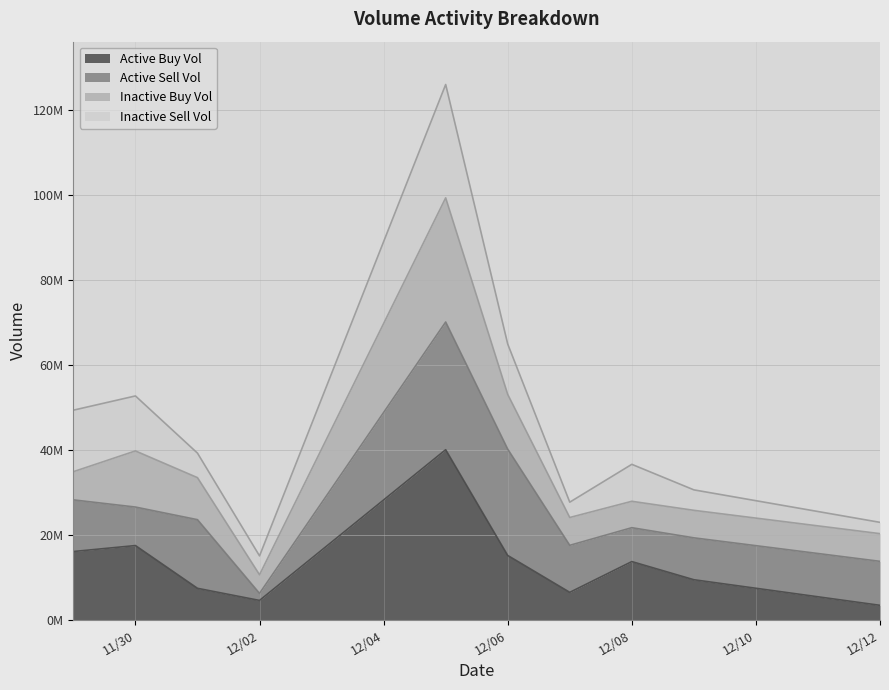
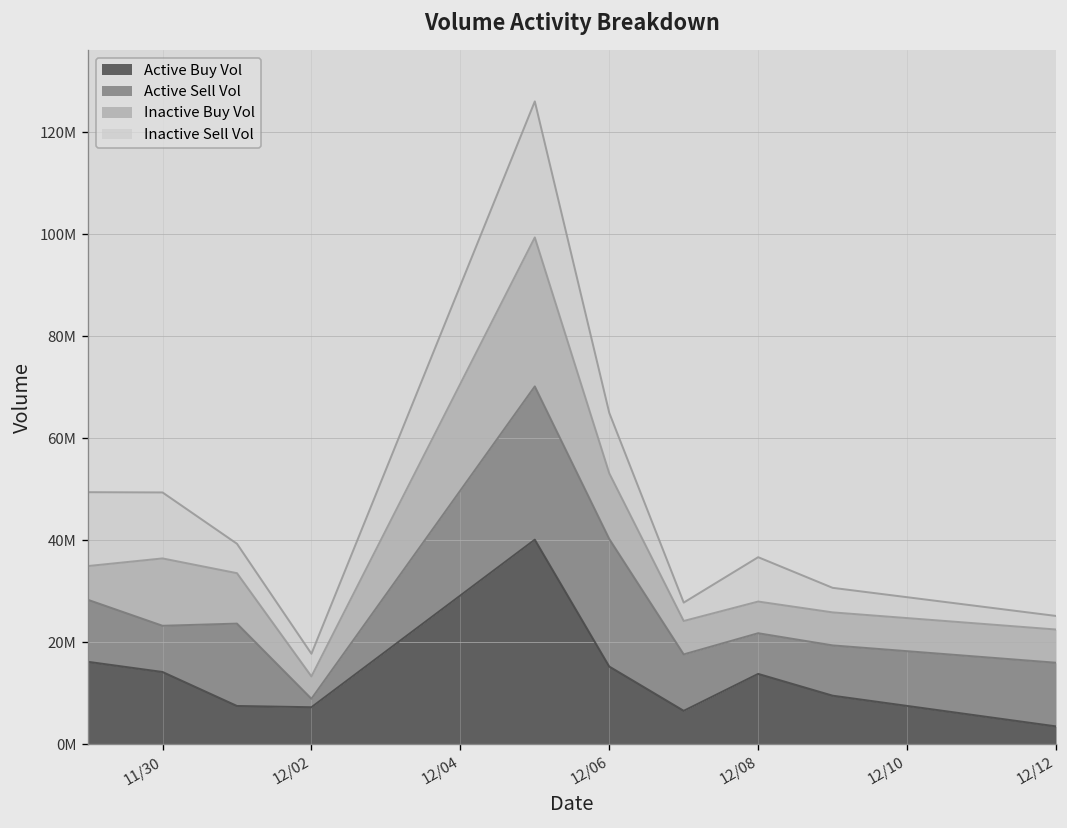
Active Buy Vol, 11/30: 18000000 -> 14000000
Active Buy Vol, 12/02: 5000000 -> 7000000
Active Sell Vol, 12/12: 10000000 -> 12000000
